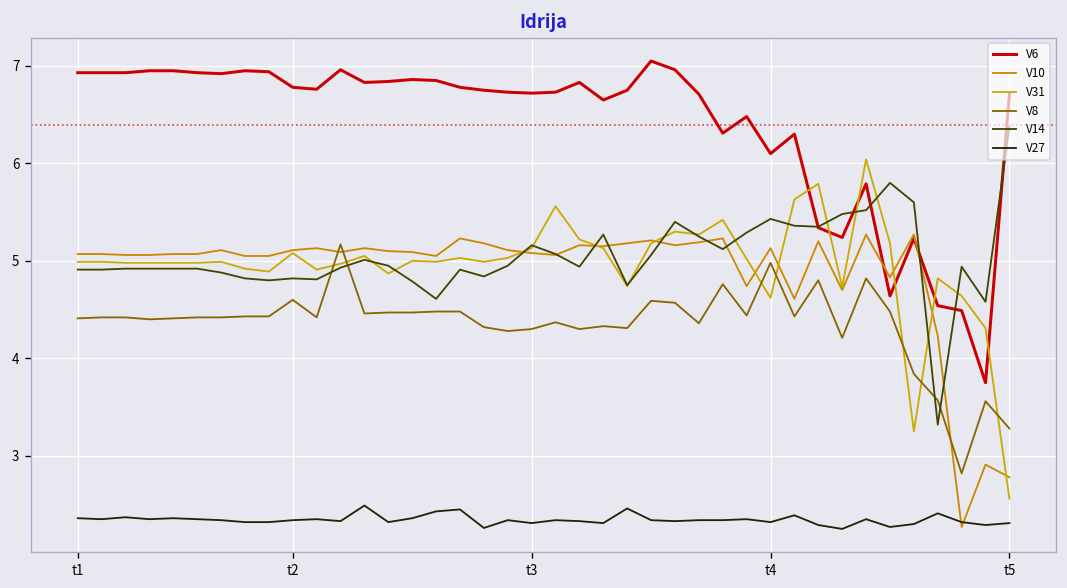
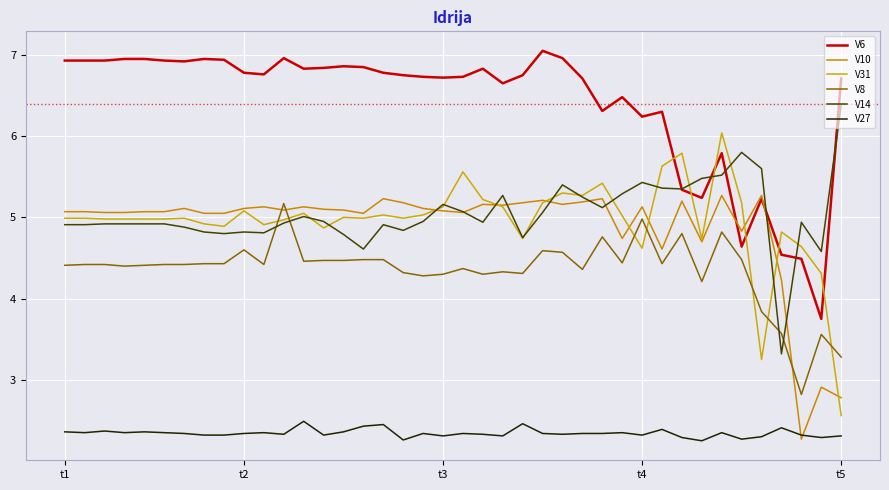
V6, t4: 6.1 -> 6.2
